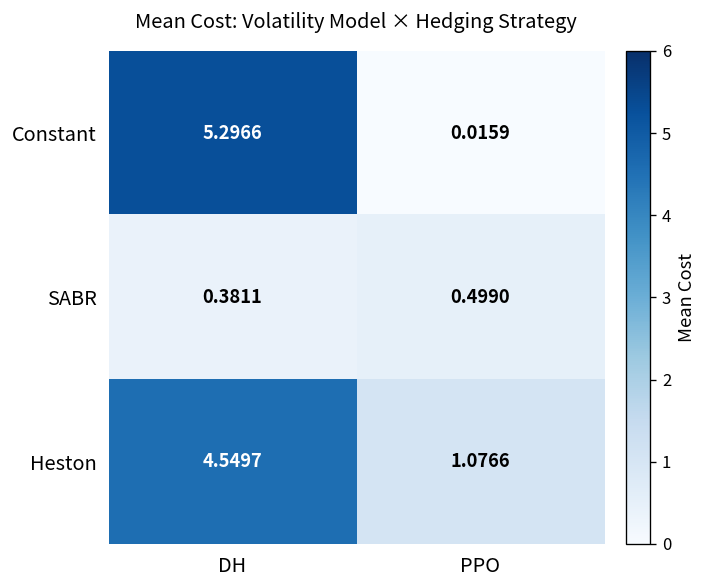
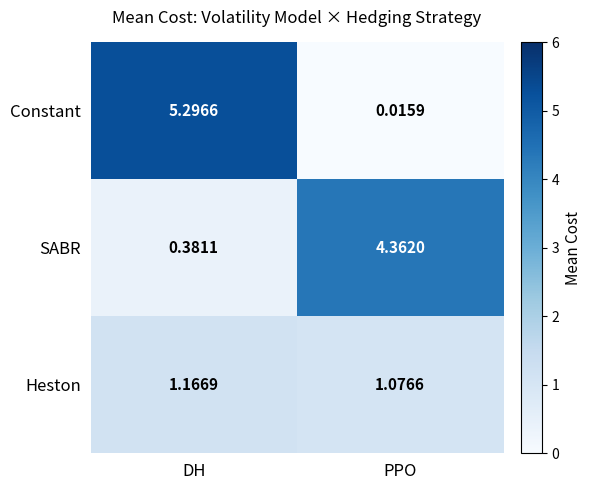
SABR, PPO: 0.4990 -> 4.3620
Heston, DH: 4.5497 -> 1.1669
